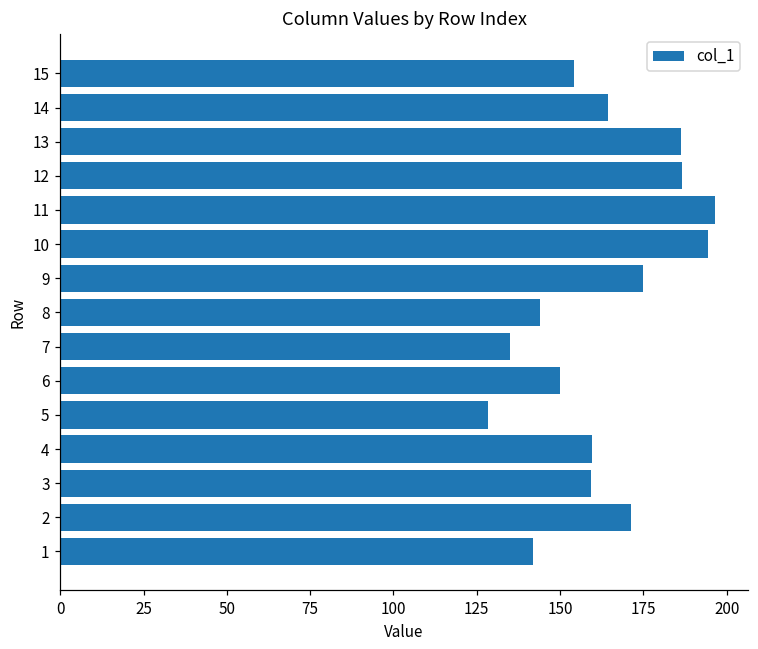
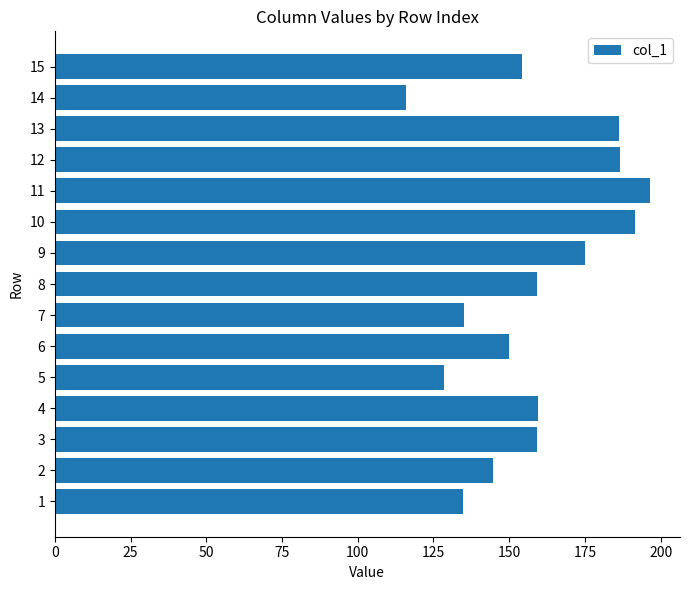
14: 164 -> 116
10: 194 -> 191
8: 144 -> 159
2: 171 -> 145
1: 142 -> 135
